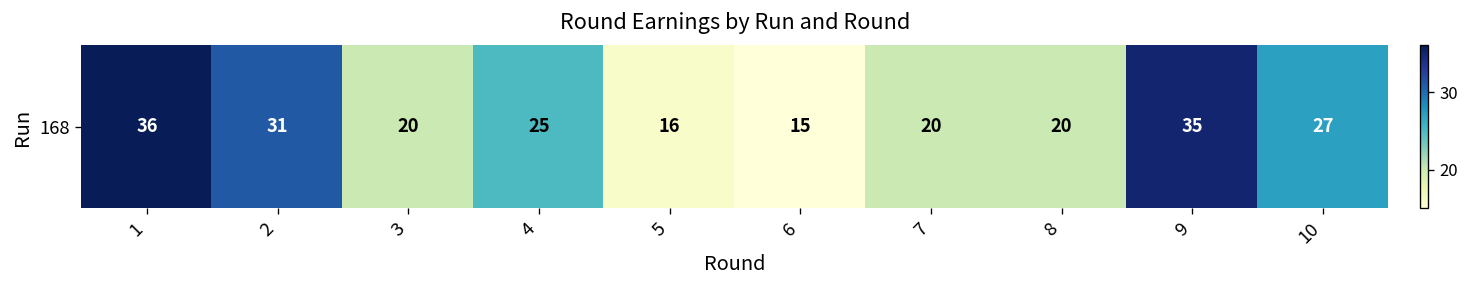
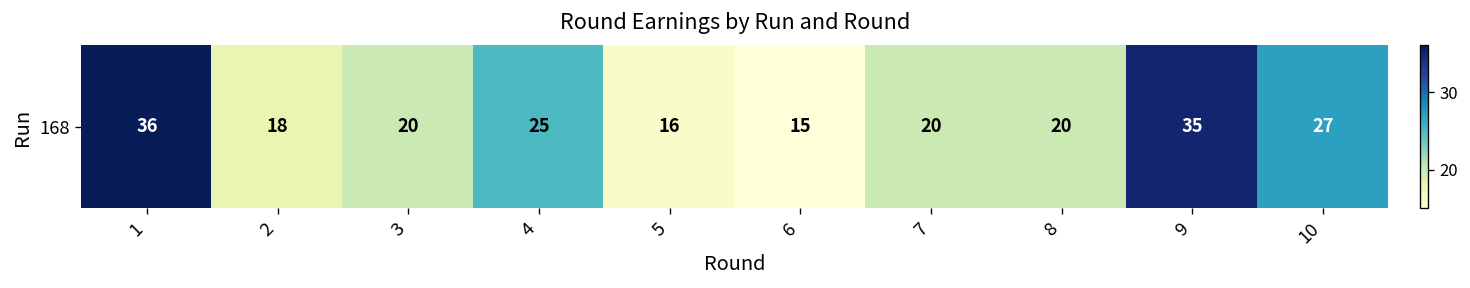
168, 2: 31 -> 18
